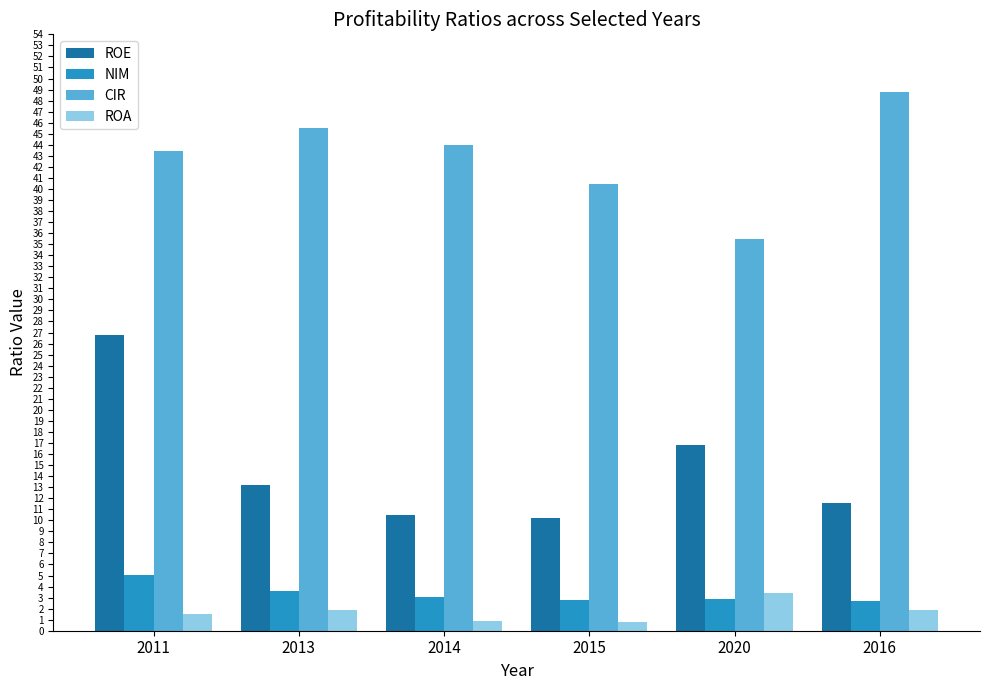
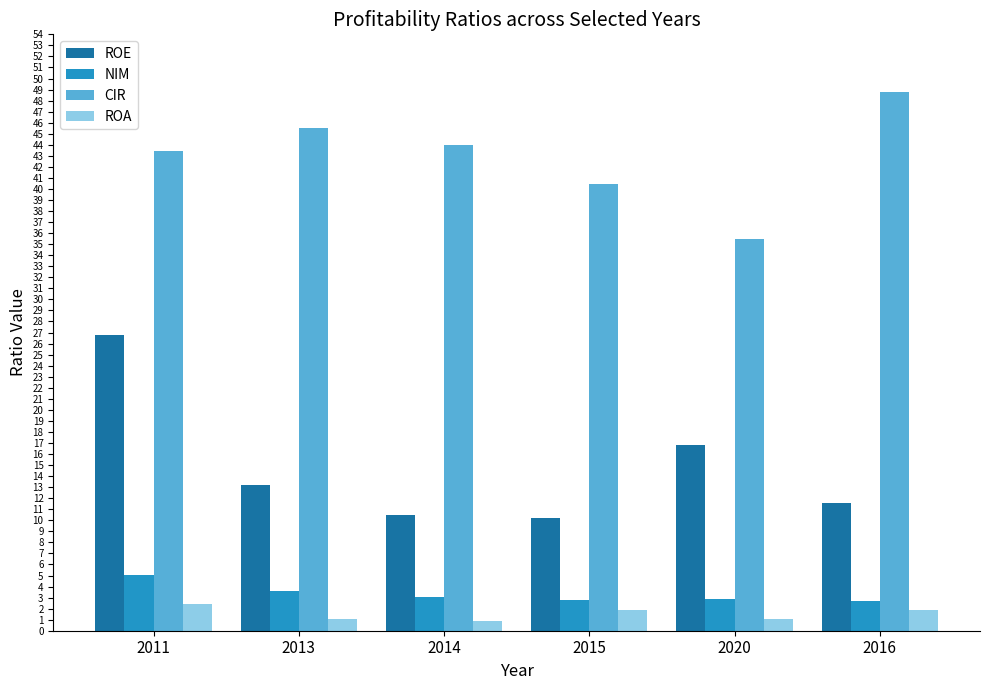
ROA, 2011: 1.5 -> 2.4
ROA, 2013: 1.9 -> 1.1
ROA, 2015: 0.8 -> 1.9
ROA, 2020: 3.4 -> 1.1
